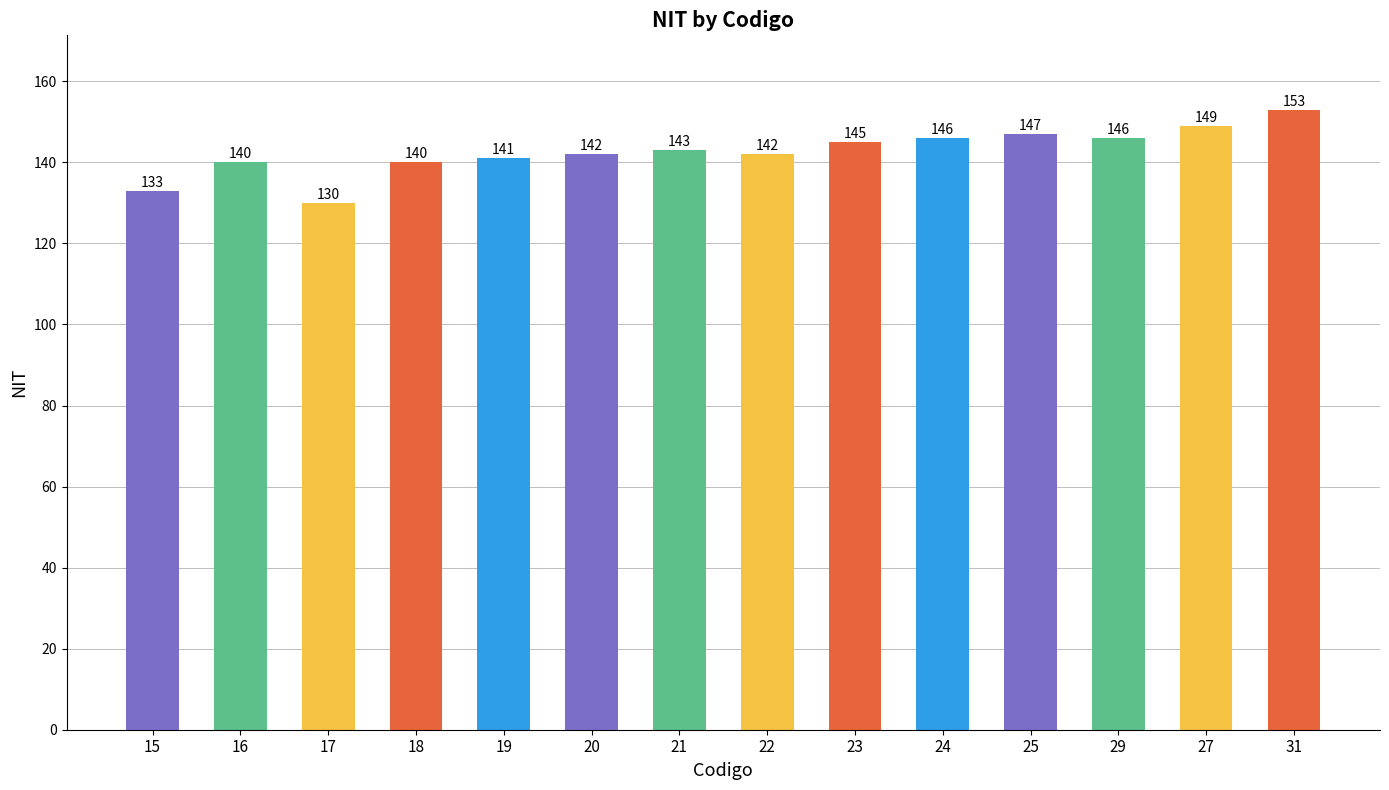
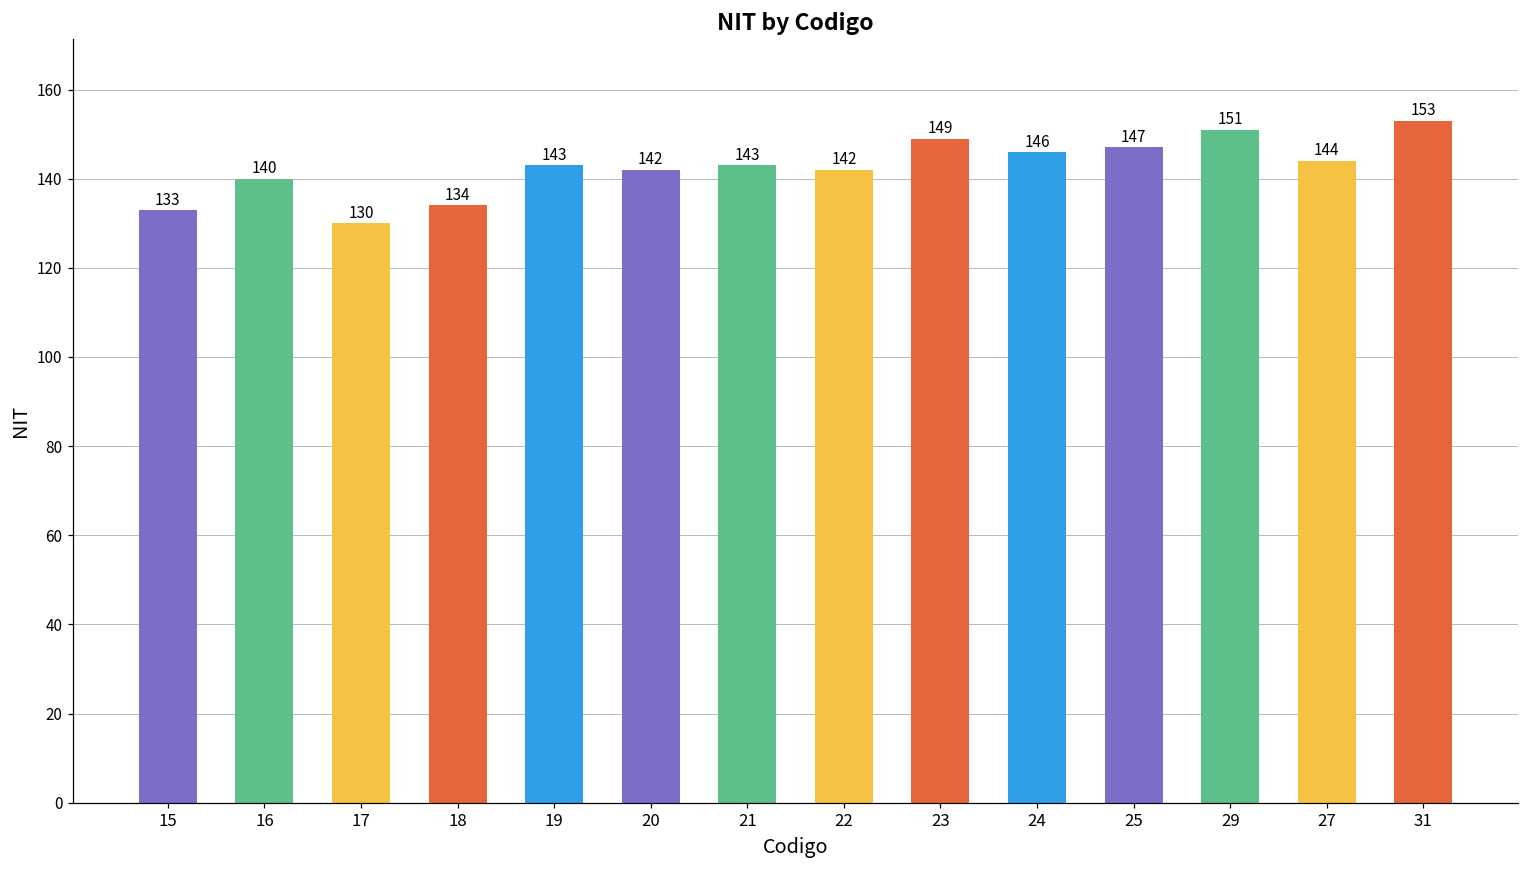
18: 140 -> 134
19: 141 -> 143
23: 145 -> 149
29: 146 -> 151
27: 149 -> 144
